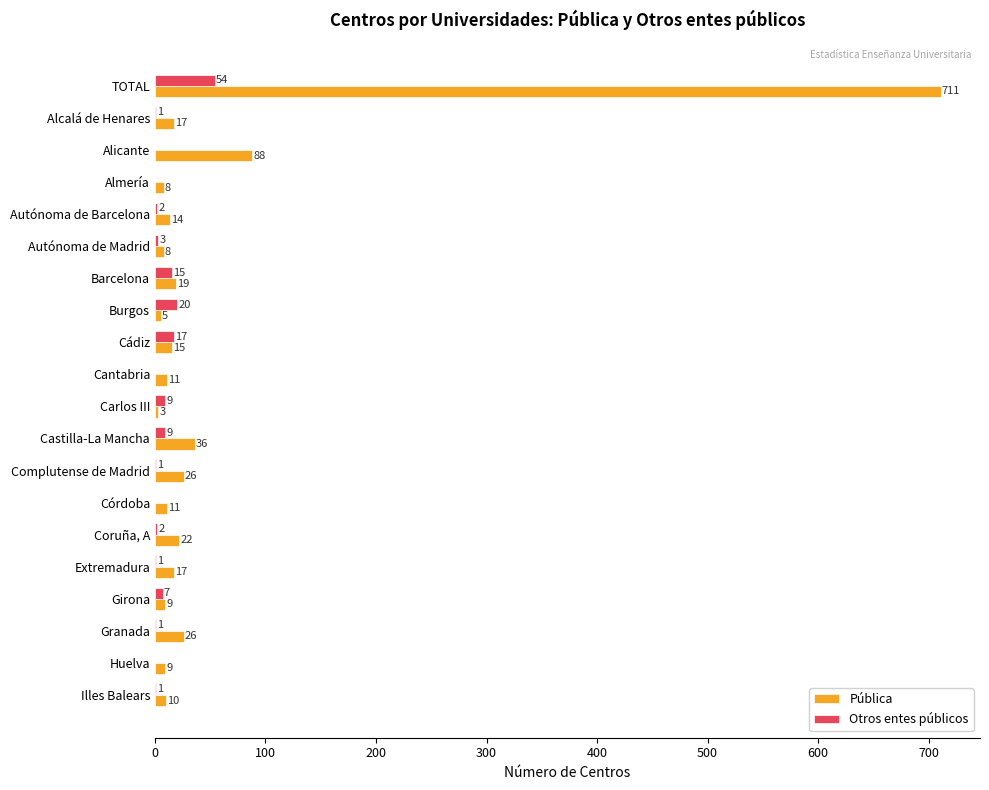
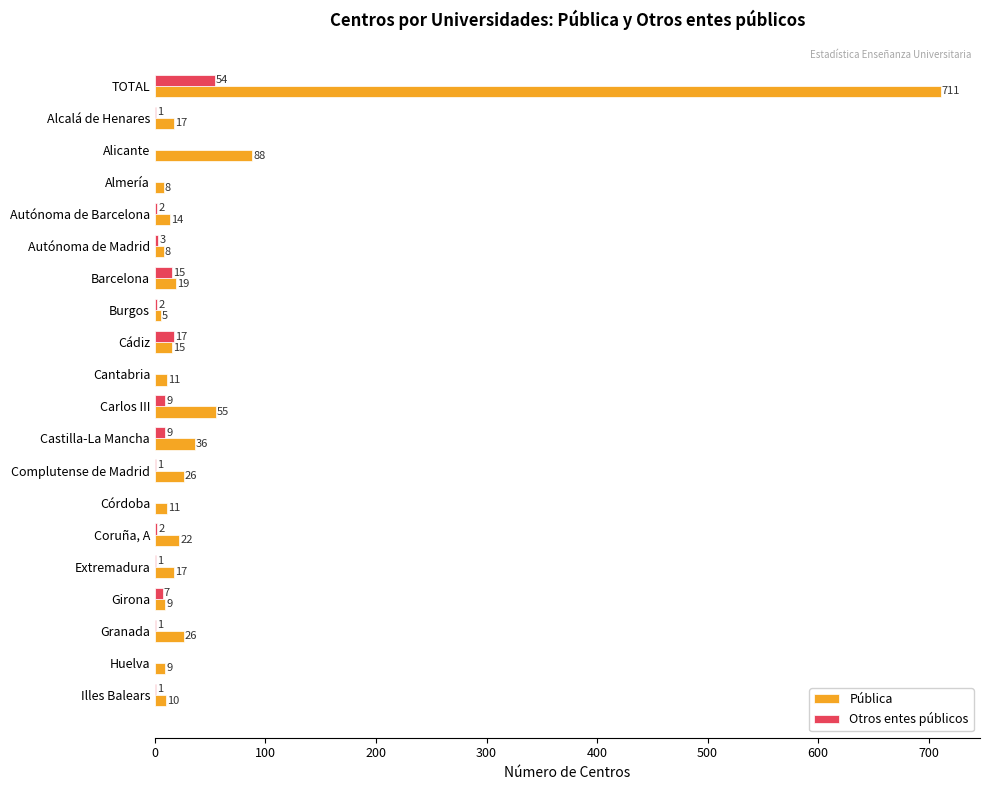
Otros entes públicos, Burgos: 20 -> 2
Pública, Carlos III: 3 -> 55
